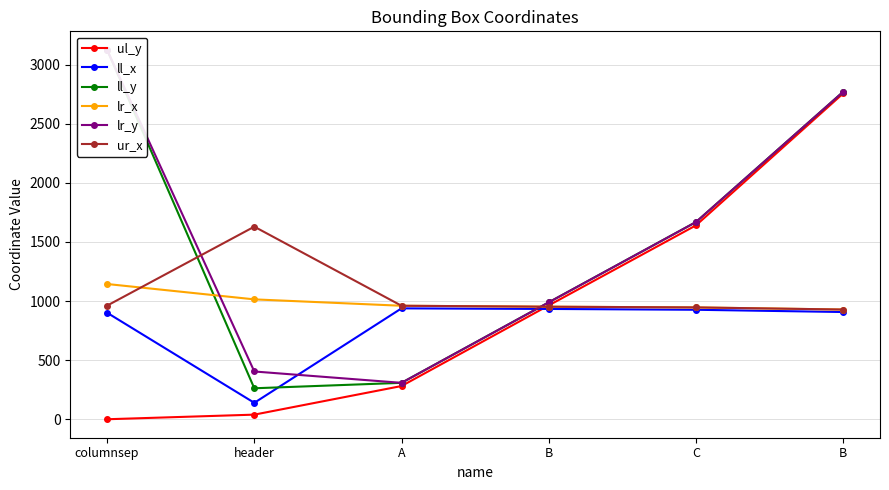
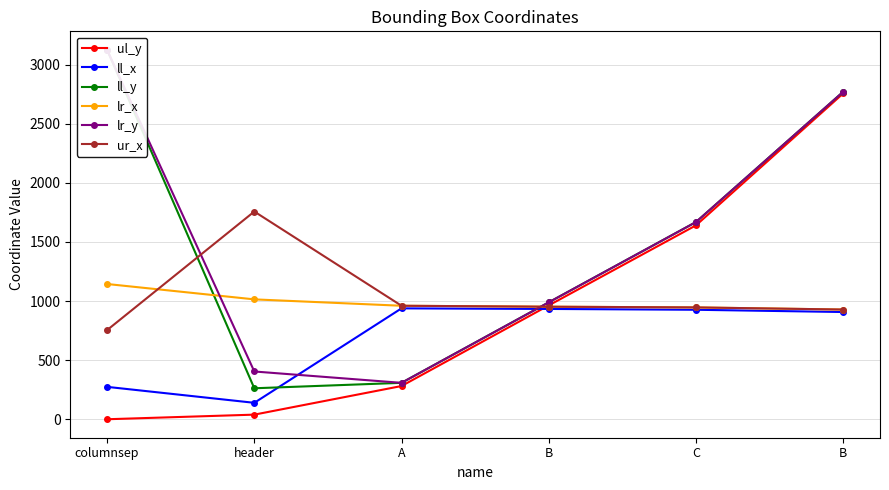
ll_x, columnsep: 900 -> 270
ur_x, columnsep: 960 -> 750
ur_x, header: 1630 -> 1760
